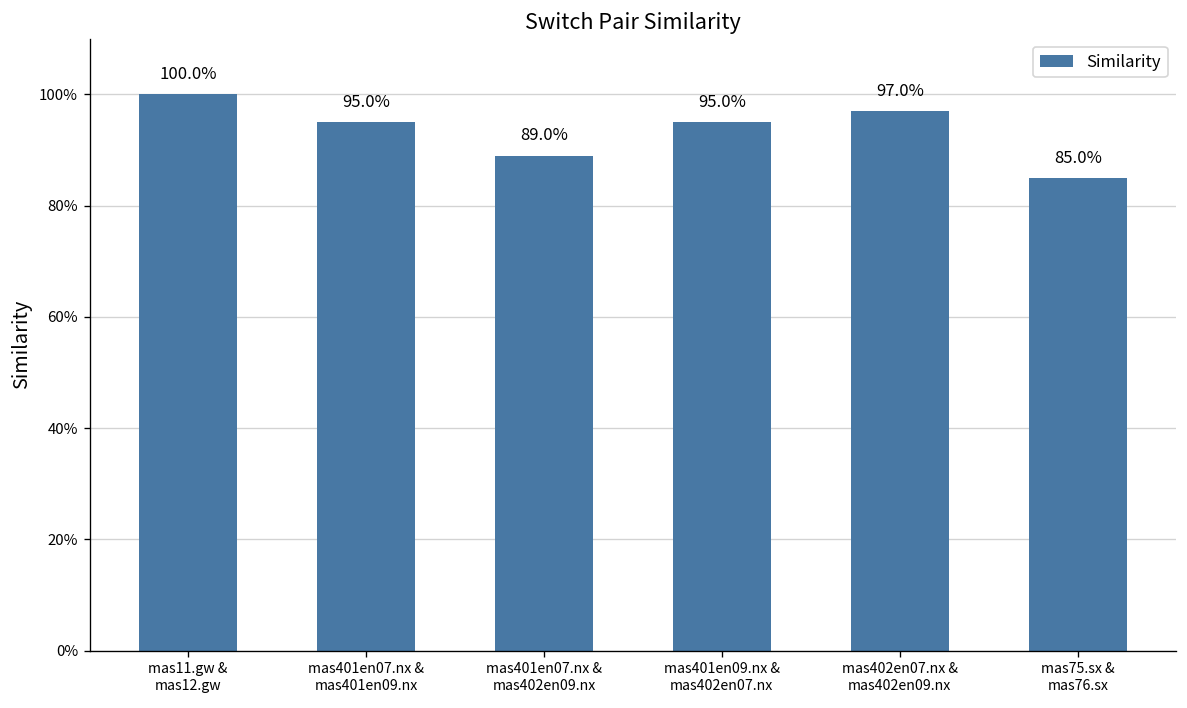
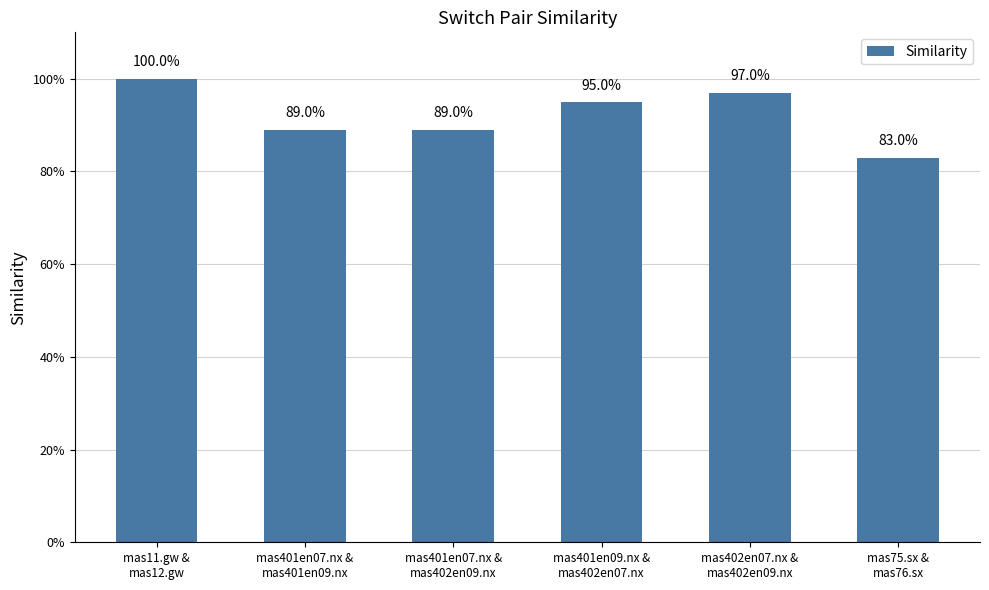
mas401en07.nx & mas401en09.nx: 95.0% -> 89.0%
mas75.sx & mas76.sx: 85.0% -> 83.0%
